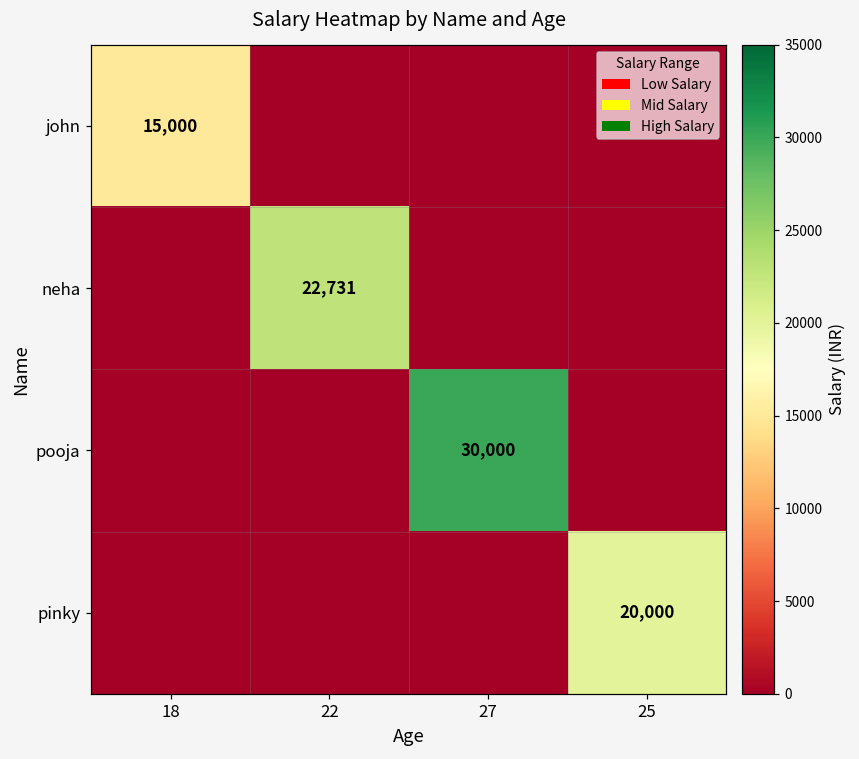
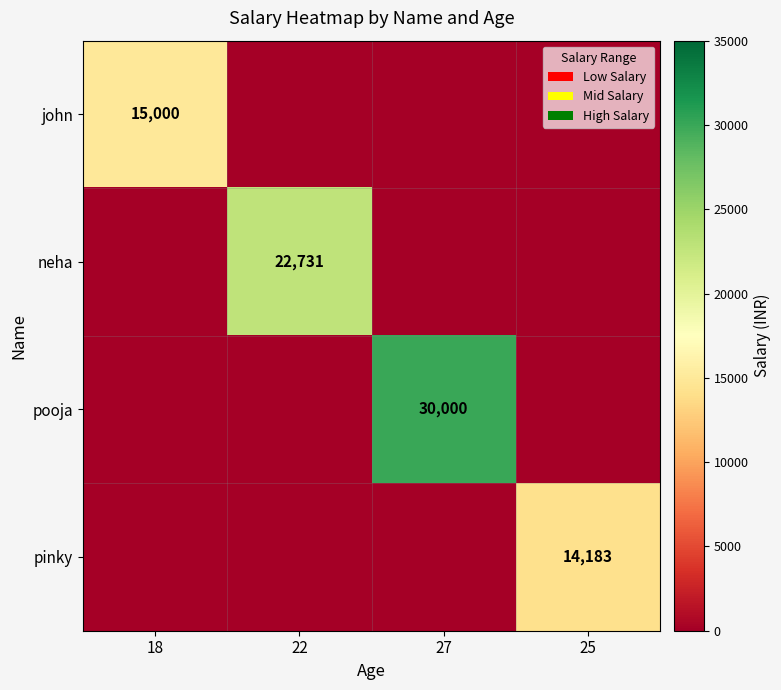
pinky, 25: 20,000 -> 14,183
